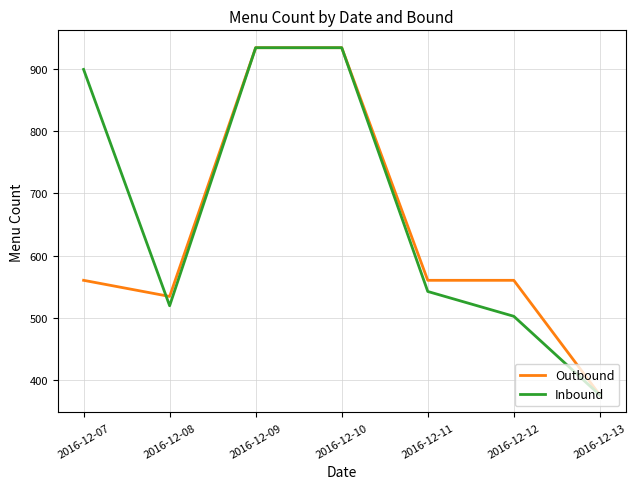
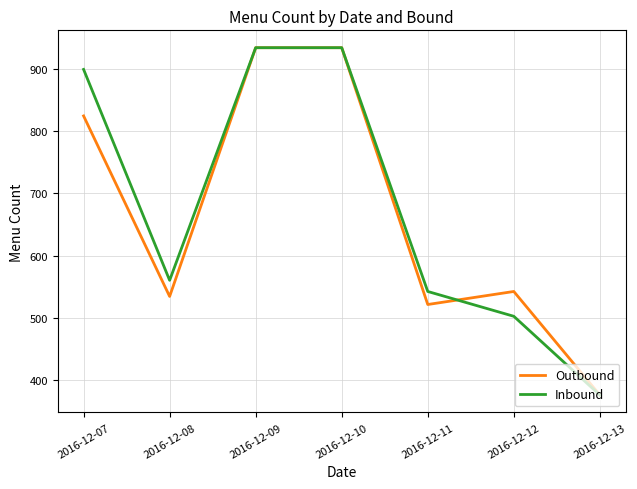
Outbound, 2016-12-07: 560 -> 830
Inbound, 2016-12-08: 520 -> 560
Outbound, 2016-12-11: 560 -> 520
Outbound, 2016-12-12: 560 -> 540
